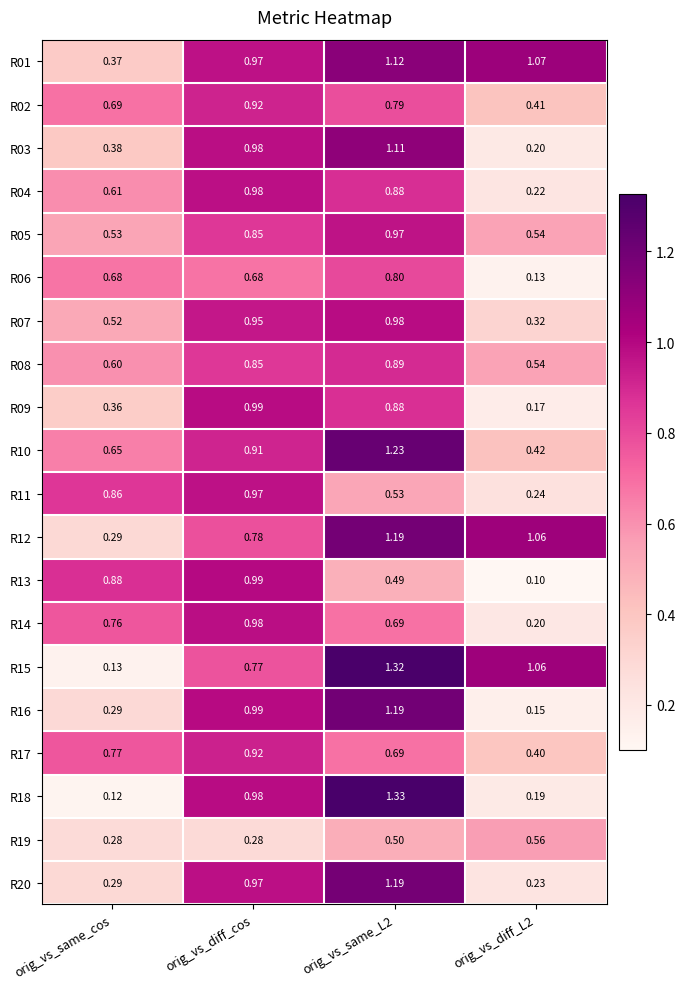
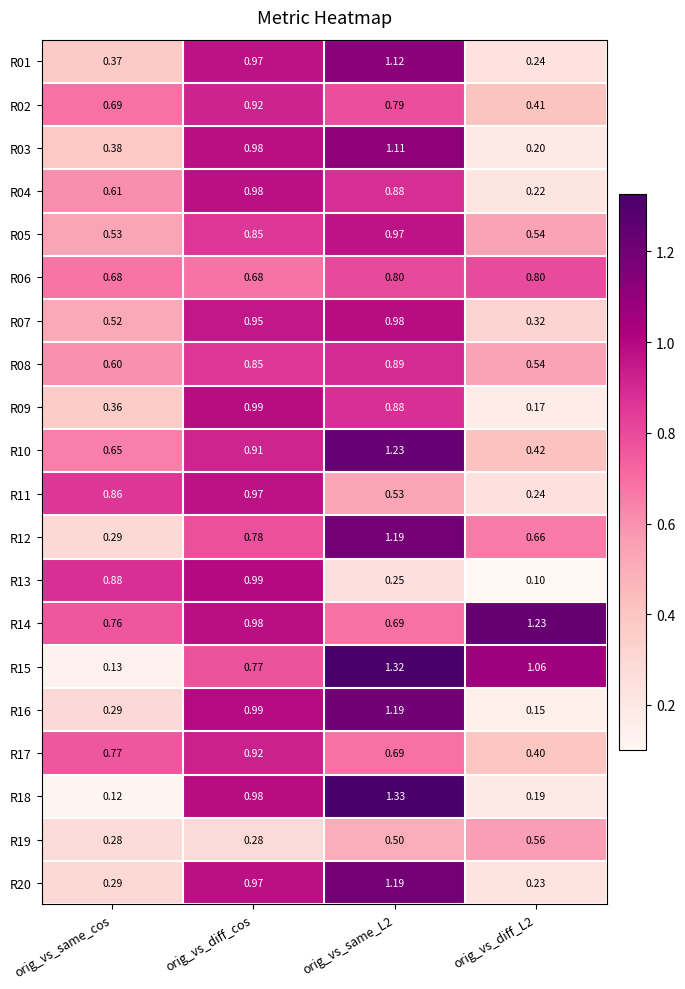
R01, orig_vs_diff_L2: 1.07 -> 0.24
R06, orig_vs_diff_L2: 0.13 -> 0.80
R12, orig_vs_diff_L2: 1.06 -> 0.66
R13, orig_vs_same_L2: 0.49 -> 0.25
R14, orig_vs_diff_L2: 0.20 -> 1.23
